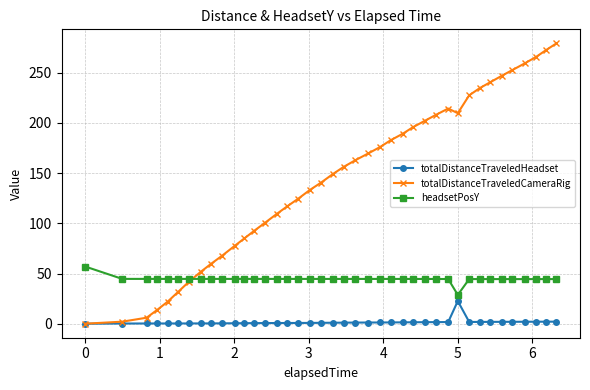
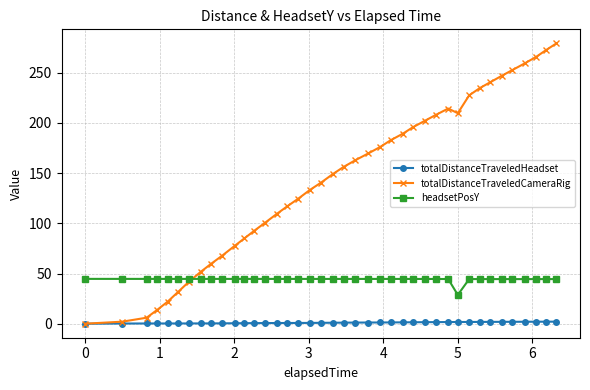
headsetPosY, 0: 57 -> 45
totalDistanceTraveledHeadset, 5: 23 -> 2
